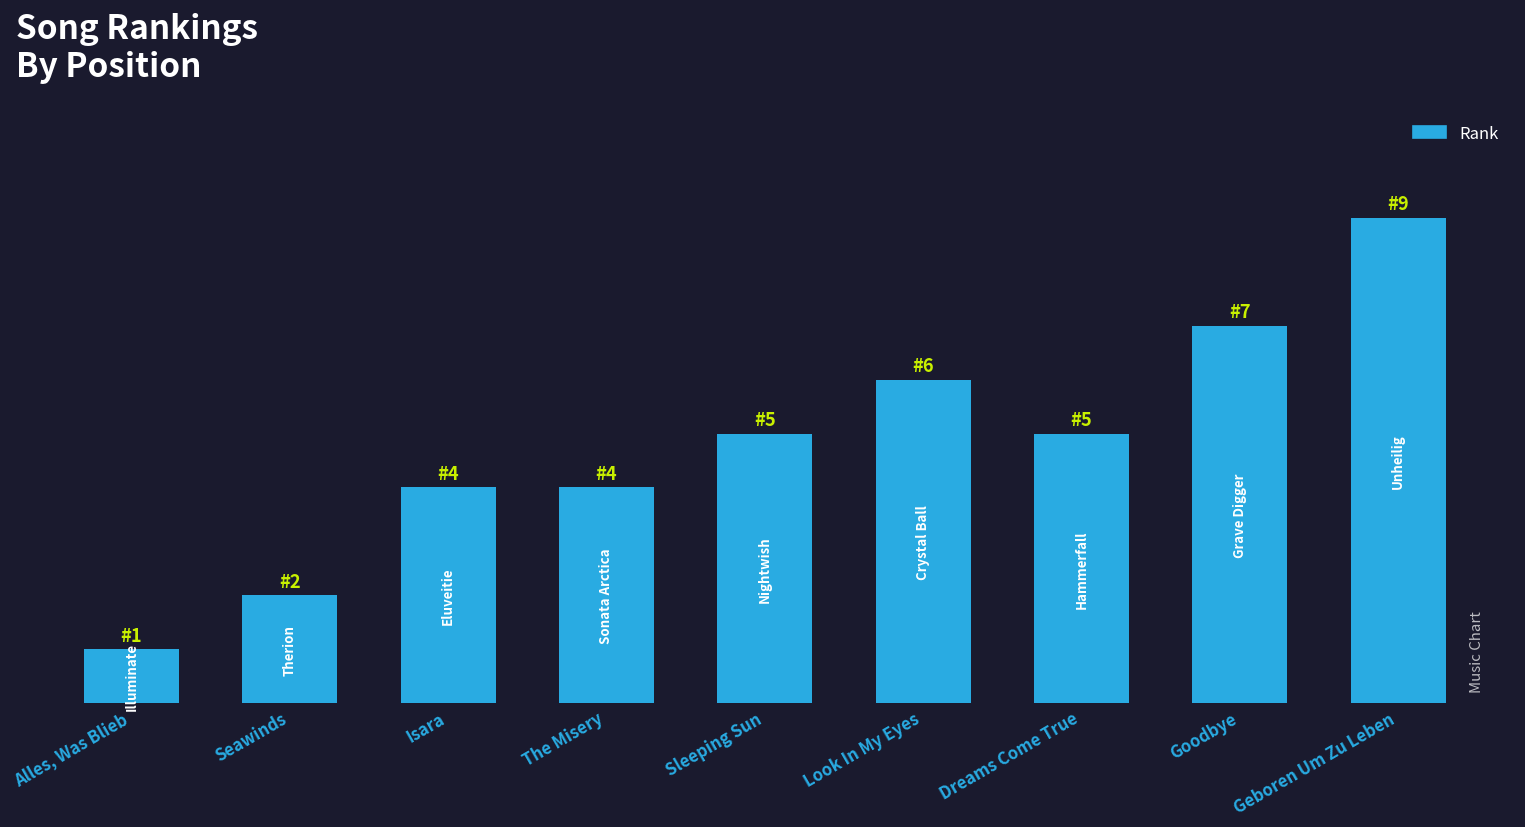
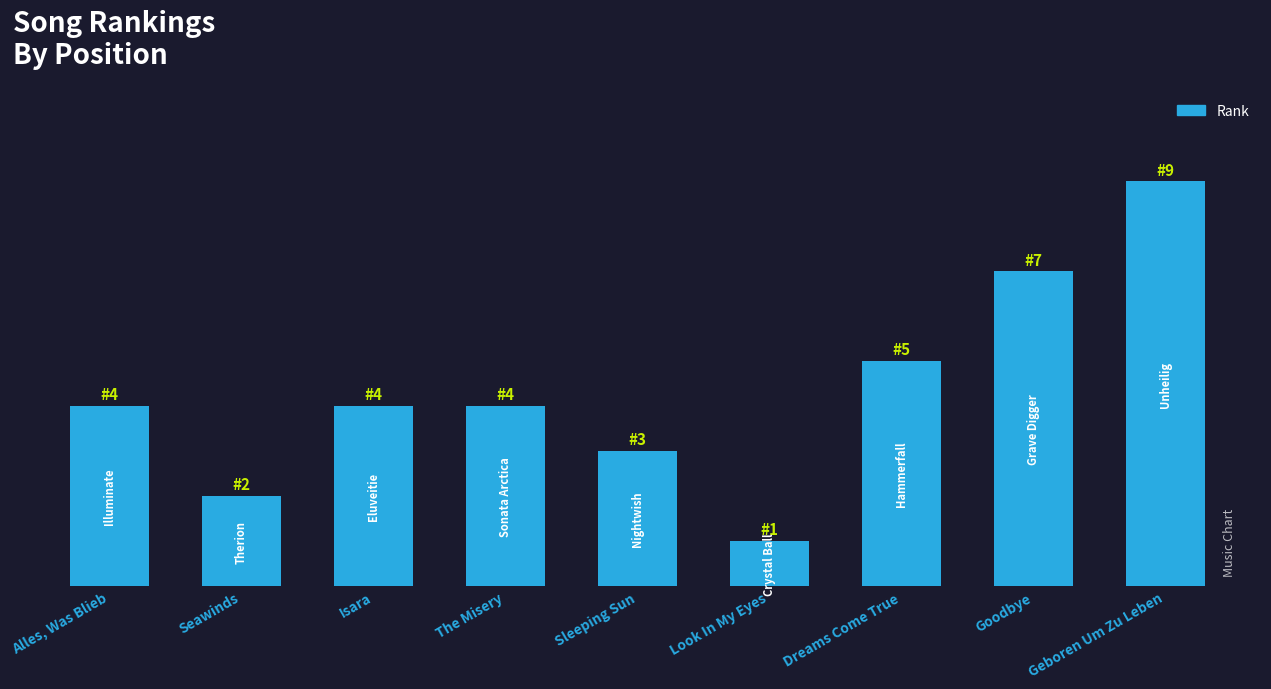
Alles, Was Blieb: 1 -> 4
Sleeping Sun: 5 -> 3
Look In My Eyes: 6 -> 1
